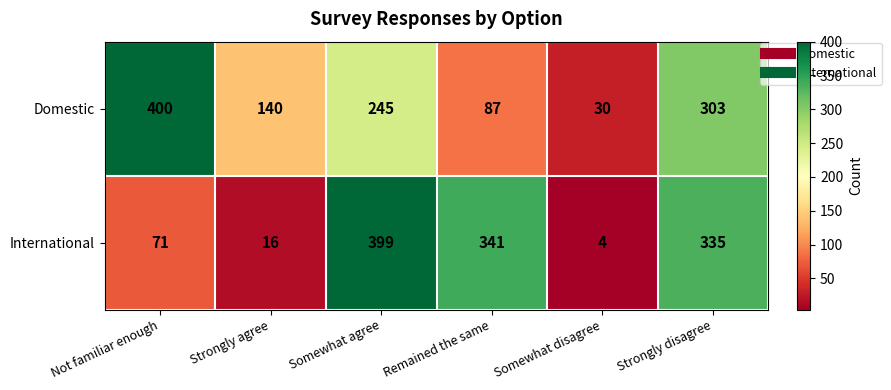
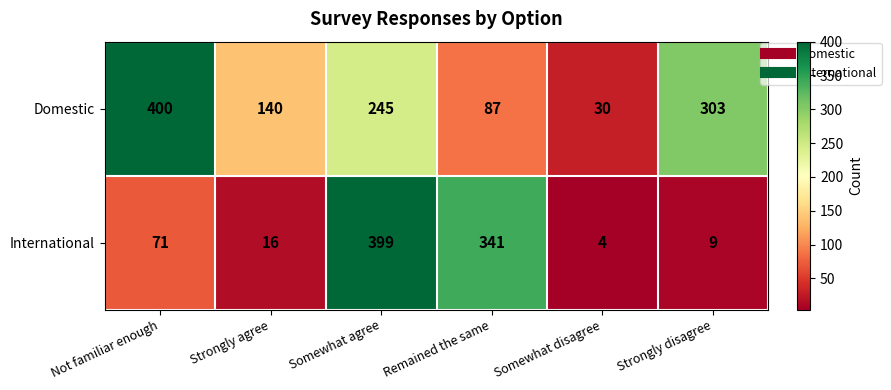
International, Strongly disagree: 335 -> 9
